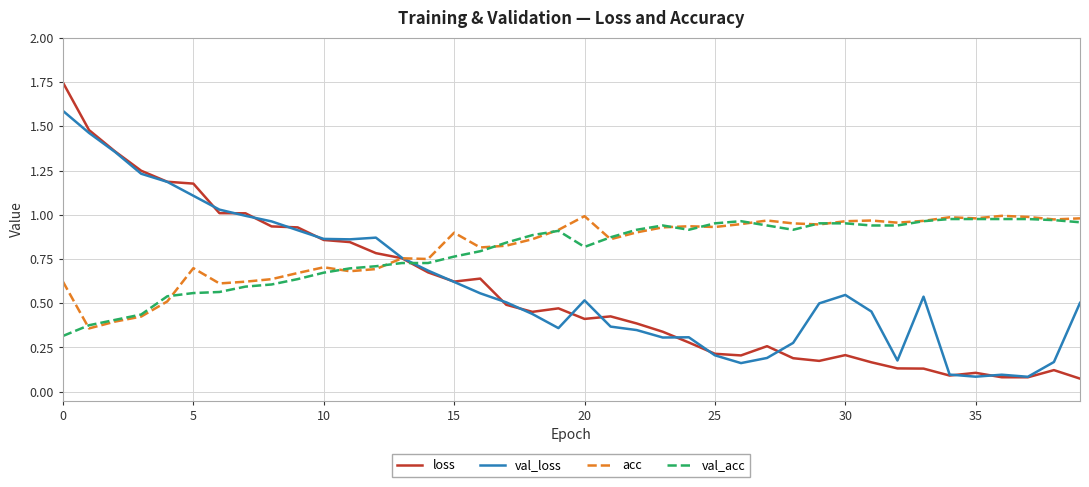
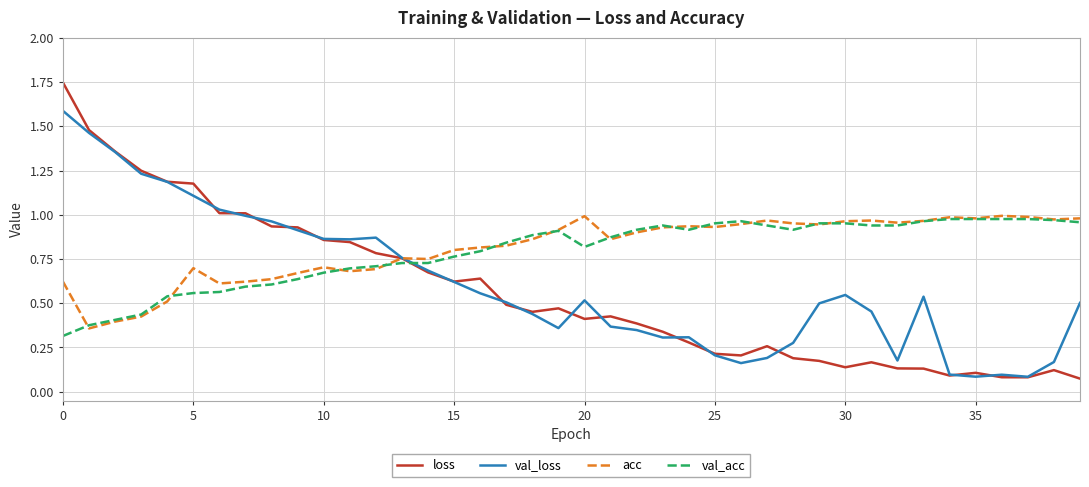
acc, 15: 0.90 -> 0.80
loss, 30: 0.21 -> 0.14
